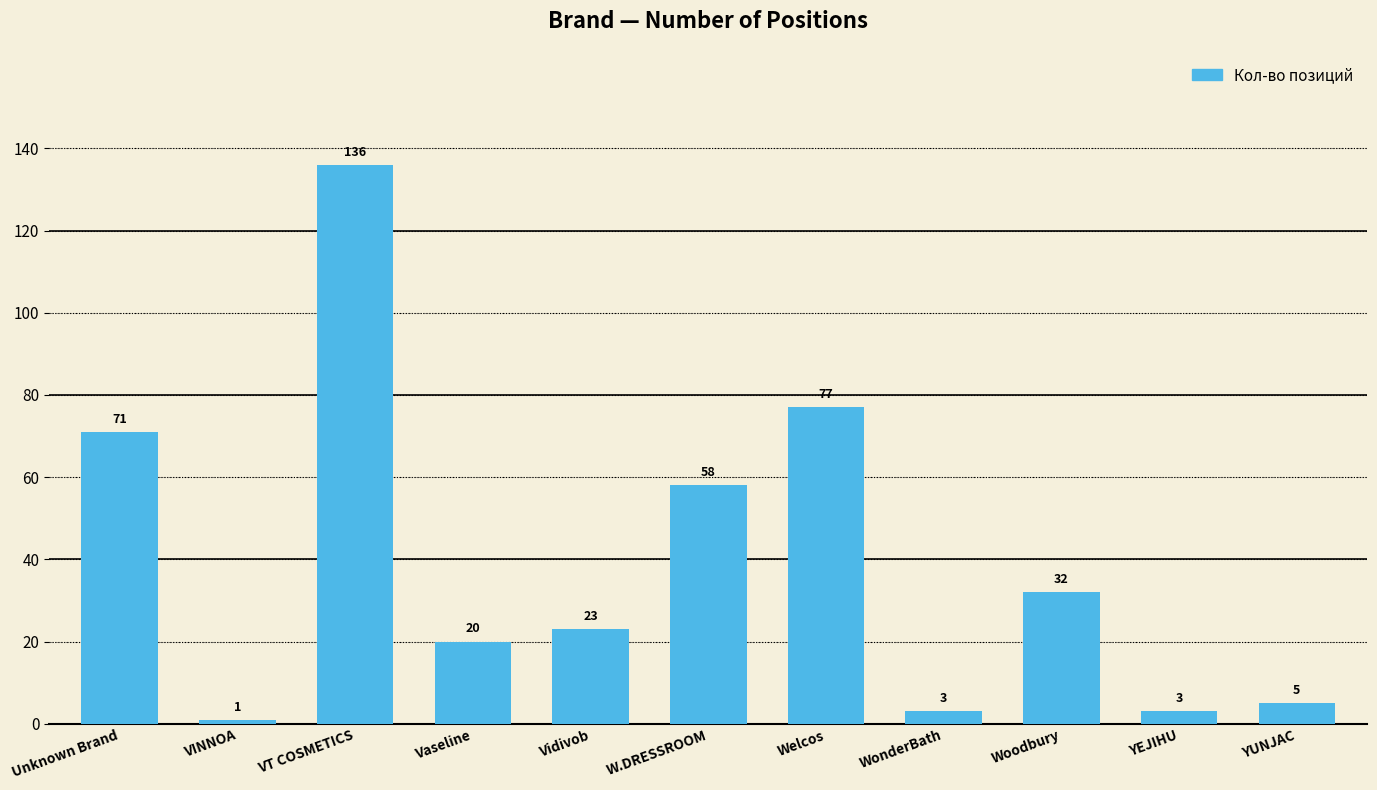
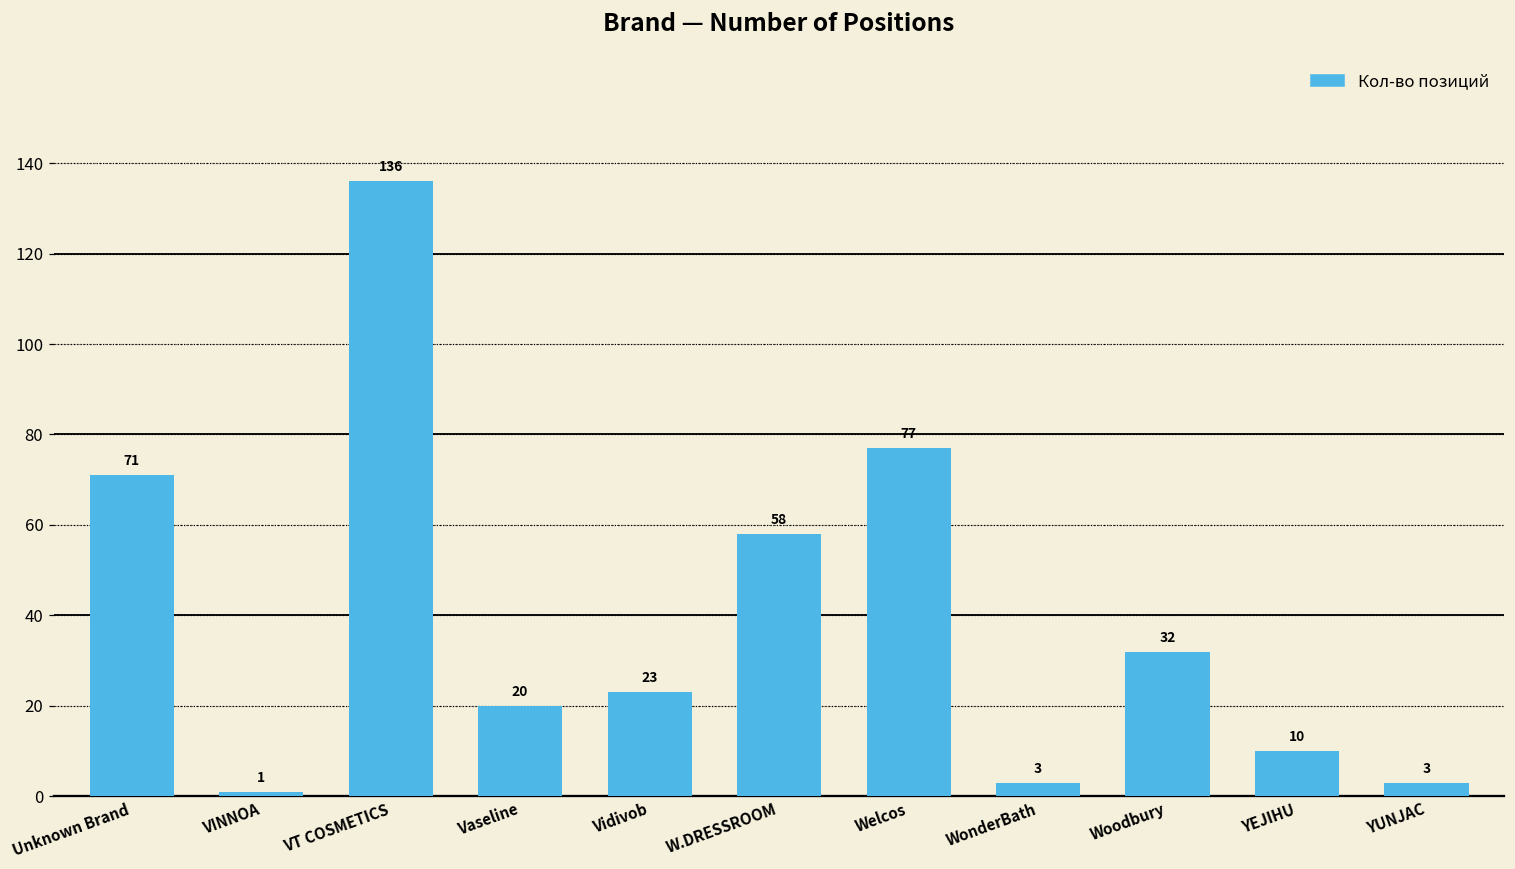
YEJIHU: 3 -> 10
YUNJAC: 5 -> 3
